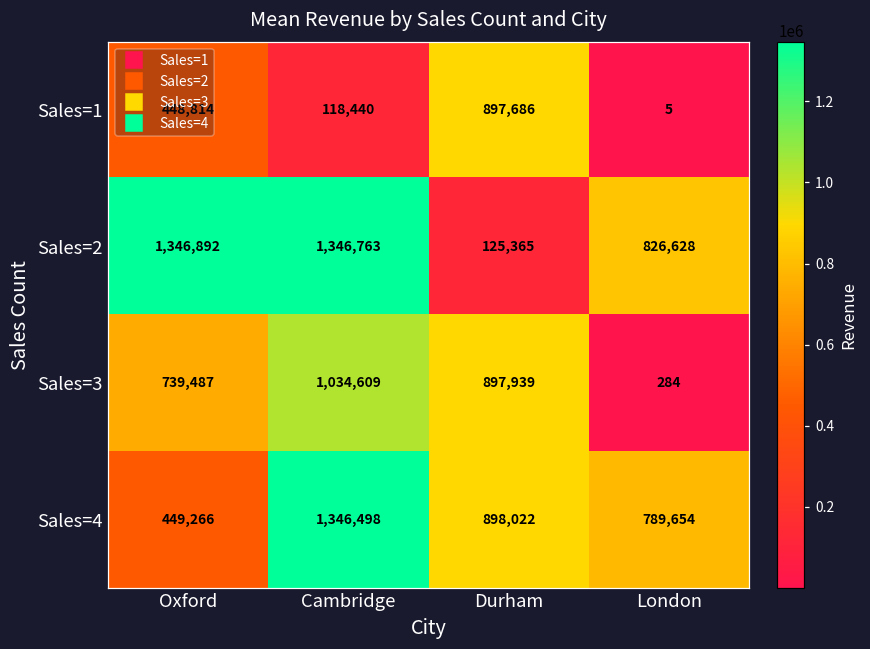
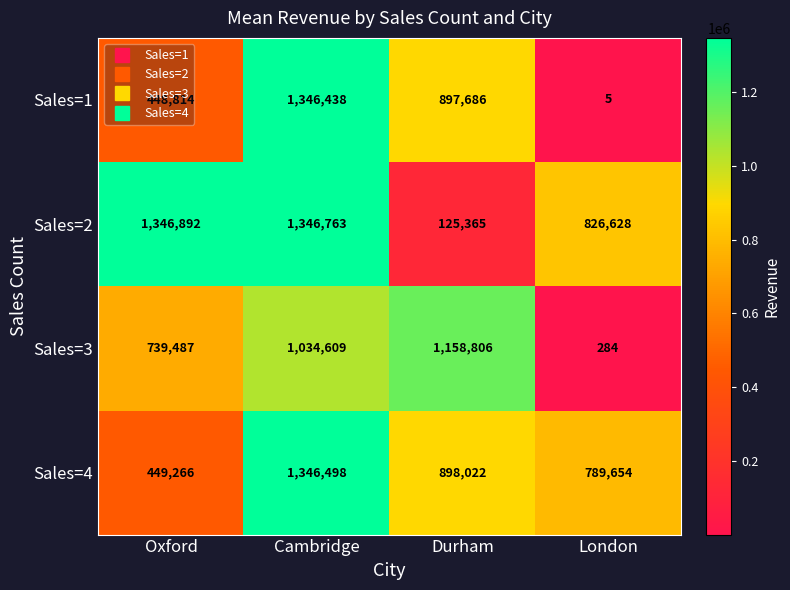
Sales=1, Cambridge: 118,440 -> 1,346,438
Sales=3, Durham: 897,939 -> 1,158,806
